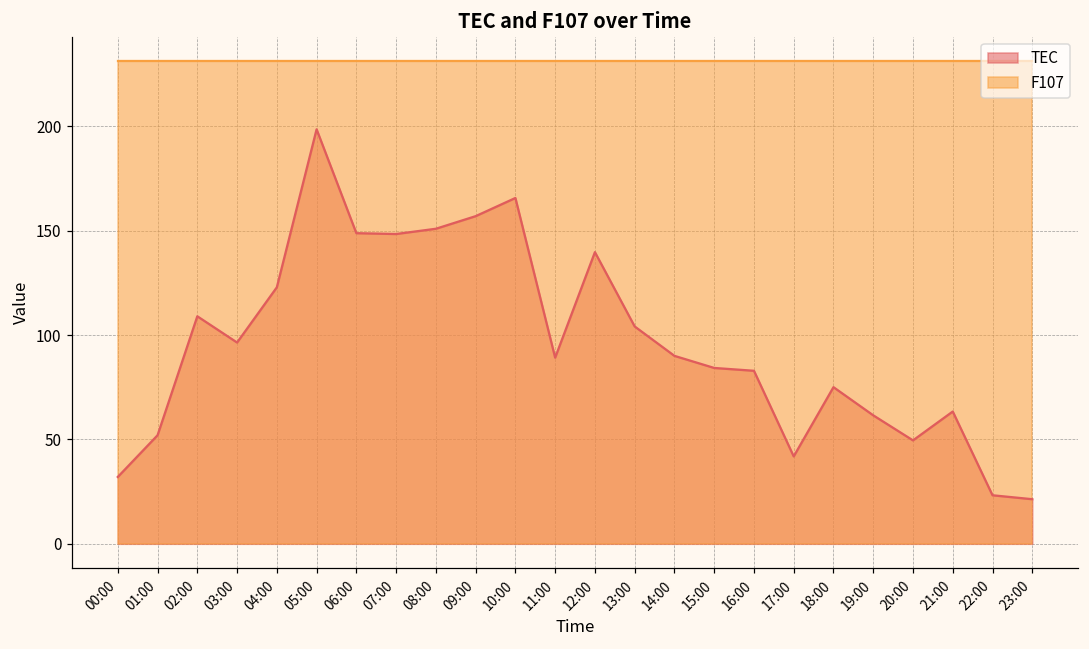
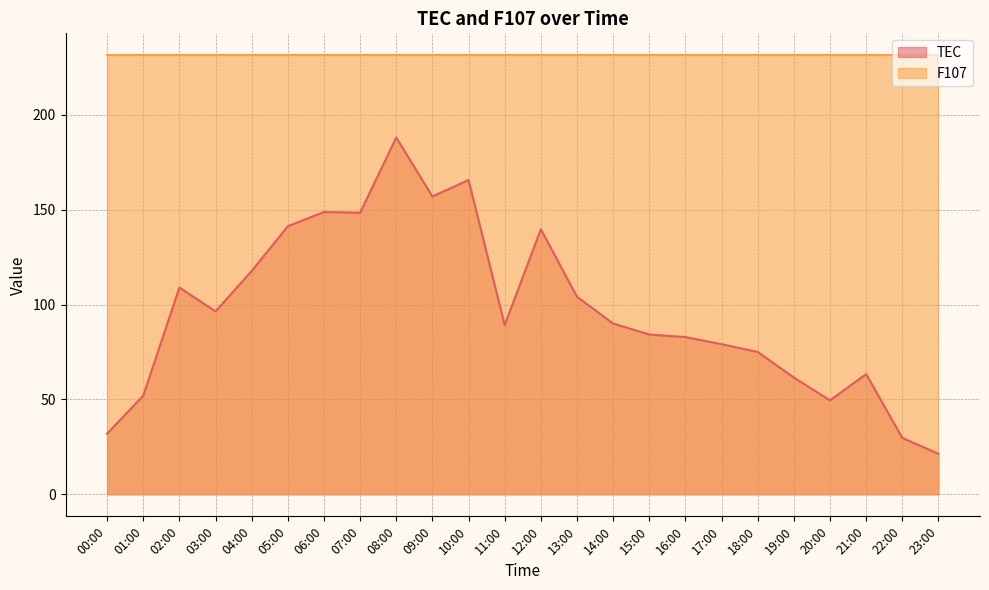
TEC, 04:00: 123 -> 118
TEC, 05:00: 199 -> 141
TEC, 08:00: 151 -> 188
TEC, 17:00: 42 -> 79
TEC, 22:00: 23 -> 30
